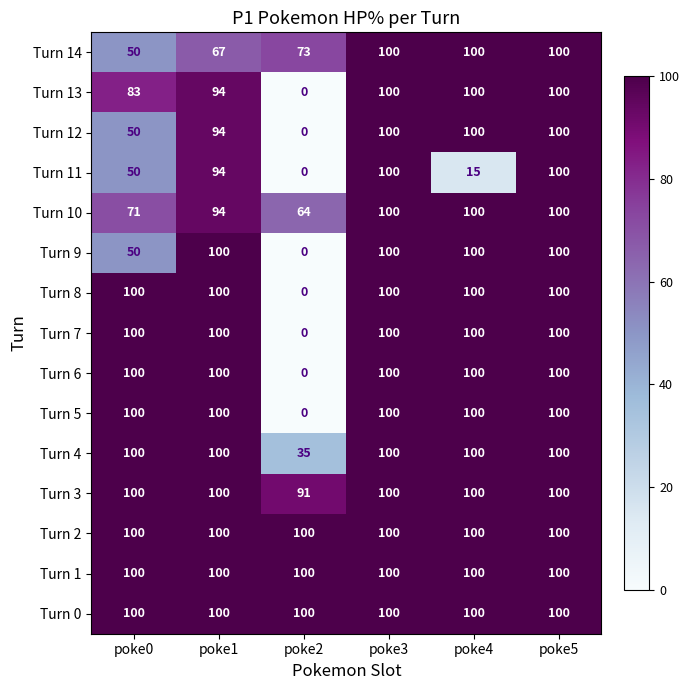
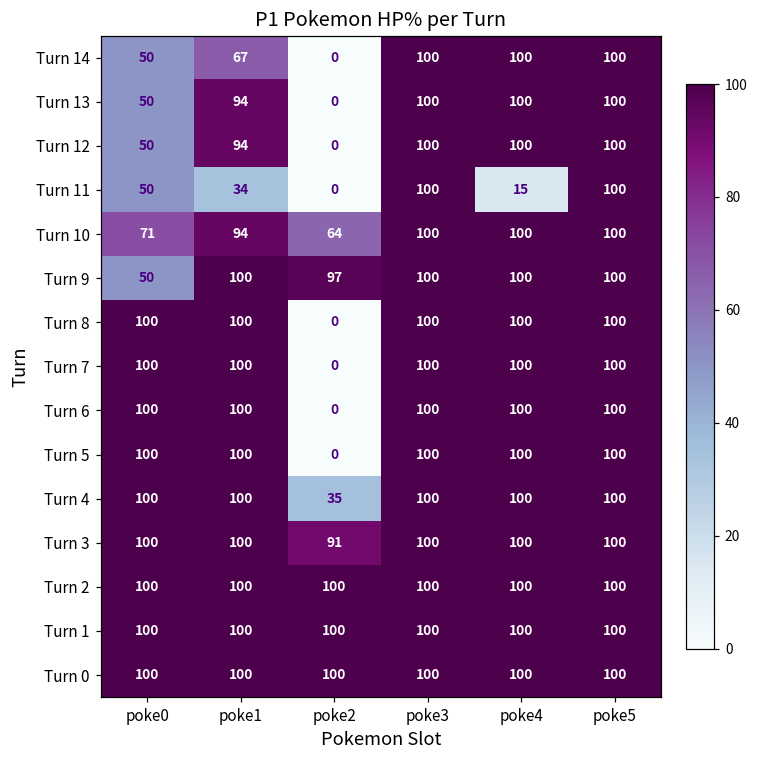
Turn 14, poke2: 73 -> 0
Turn 13, poke0: 83 -> 50
Turn 11, poke1: 94 -> 34
Turn 9, poke2: 0 -> 97
